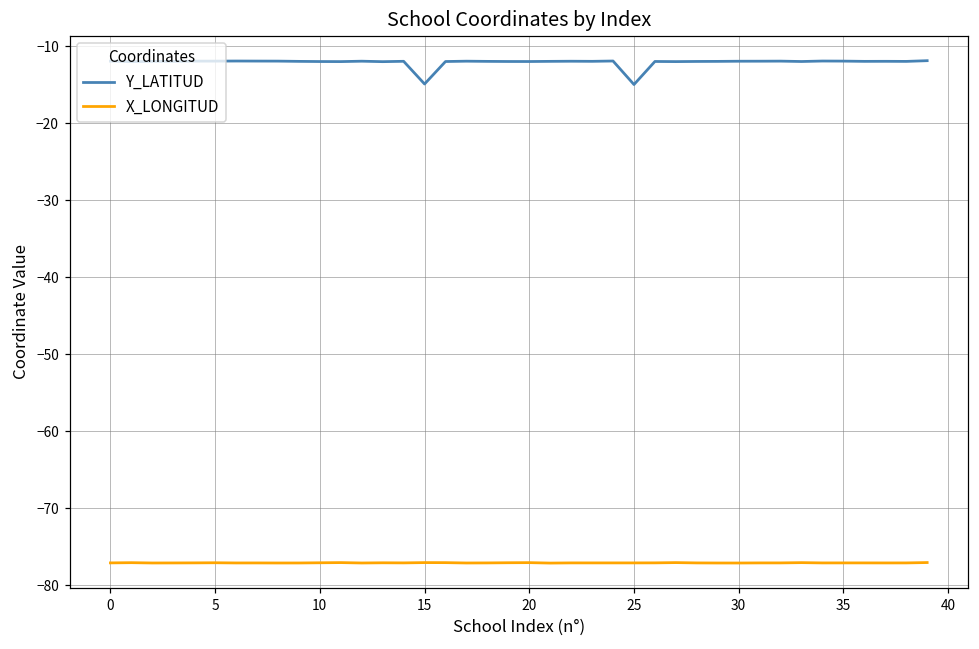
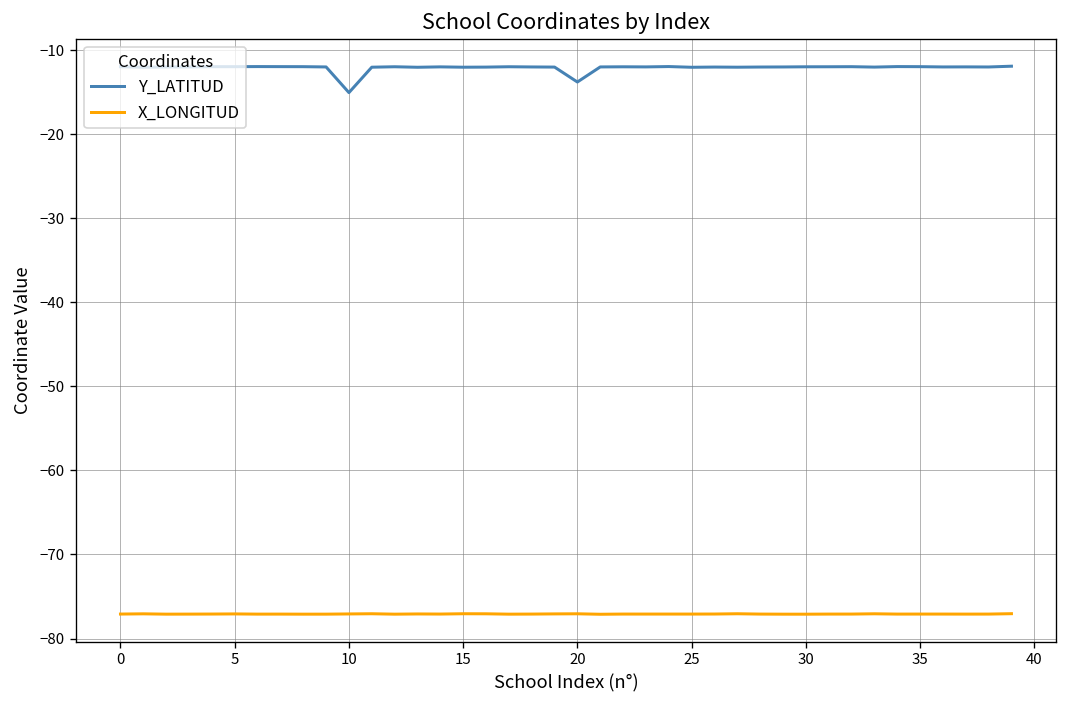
Y_LATITUD, 10: -12 -> -15
Y_LATITUD, 15: -15 -> -12
Y_LATITUD, 20: -12 -> -14
Y_LATITUD, 25: -15 -> -12
